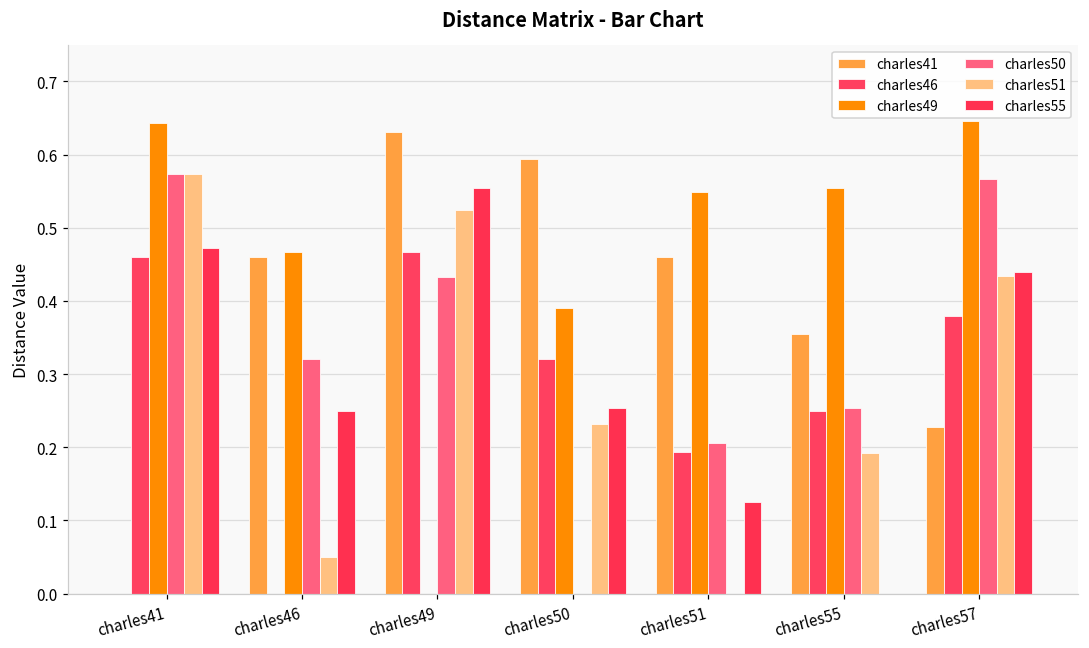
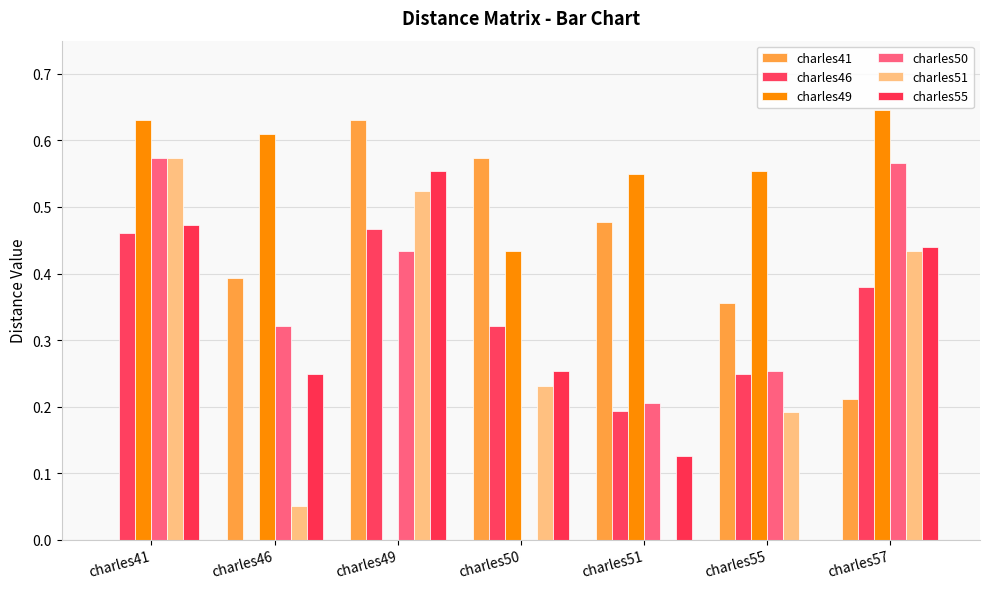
charles49, charles41: 0.64 -> 0.63
charles41, charles46: 0.46 -> 0.39
charles49, charles46: 0.47 -> 0.61
charles41, charles50: 0.59 -> 0.57
charles49, charles50: 0.39 -> 0.43
charles41, charles51: 0.46 -> 0.48
charles41, charles57: 0.23 -> 0.21
